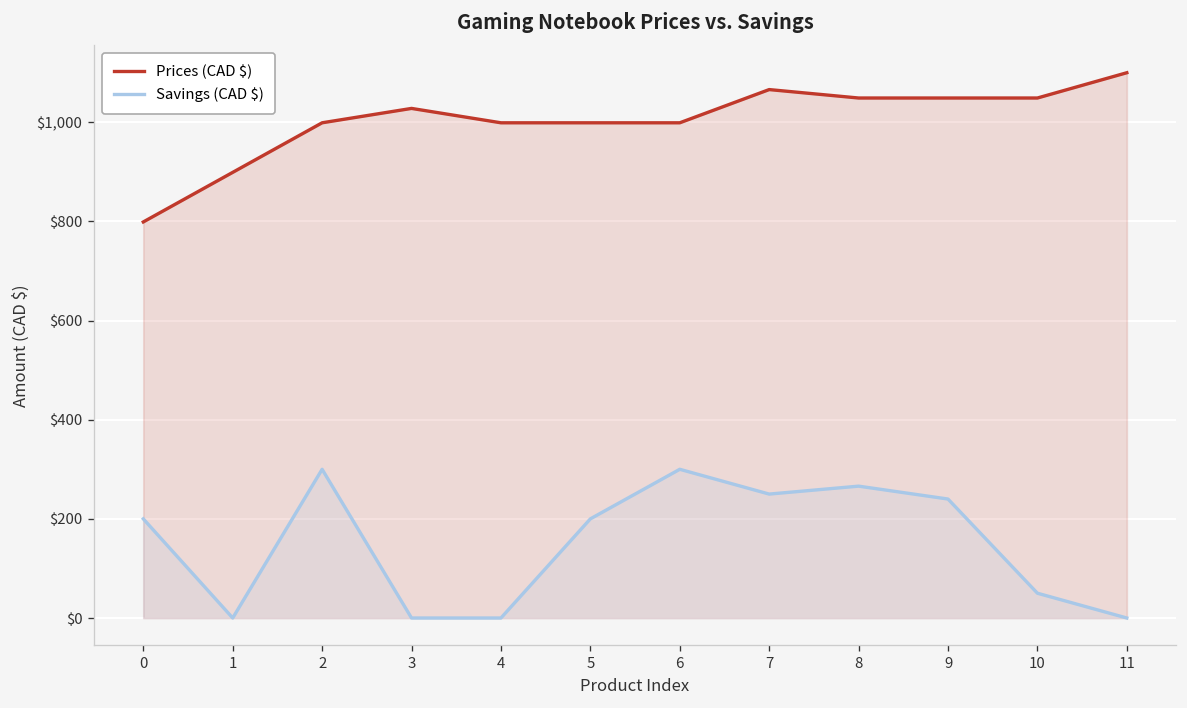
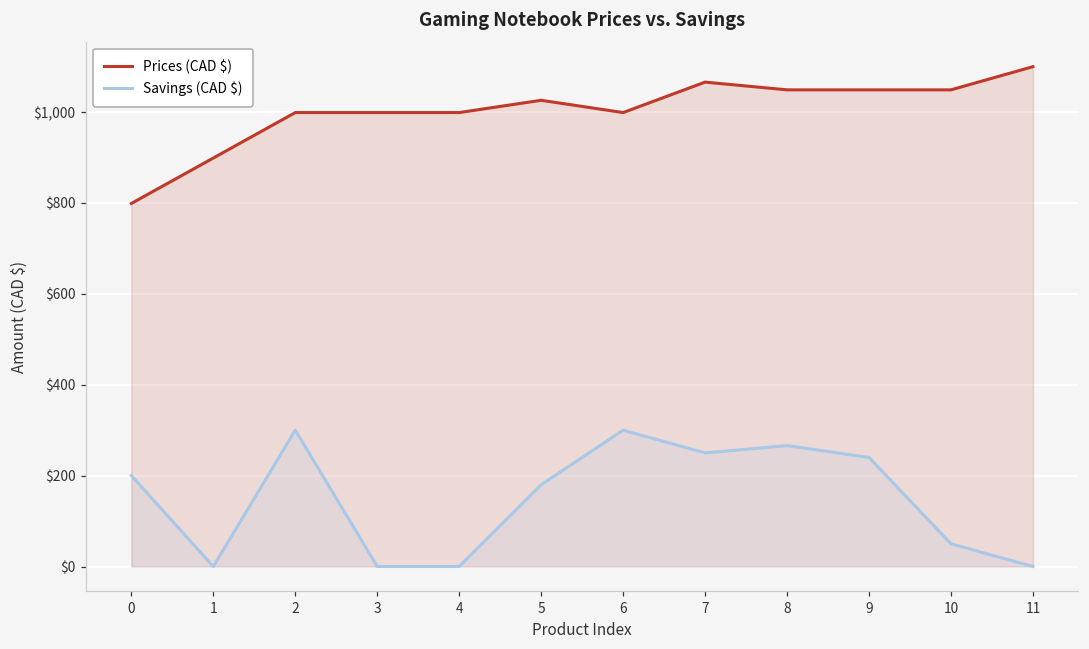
Prices (CAD $), 3: $1,030 -> $1,000
Prices (CAD $), 5: $1,000 -> $1,030
Savings (CAD $), 5: $200 -> $180
